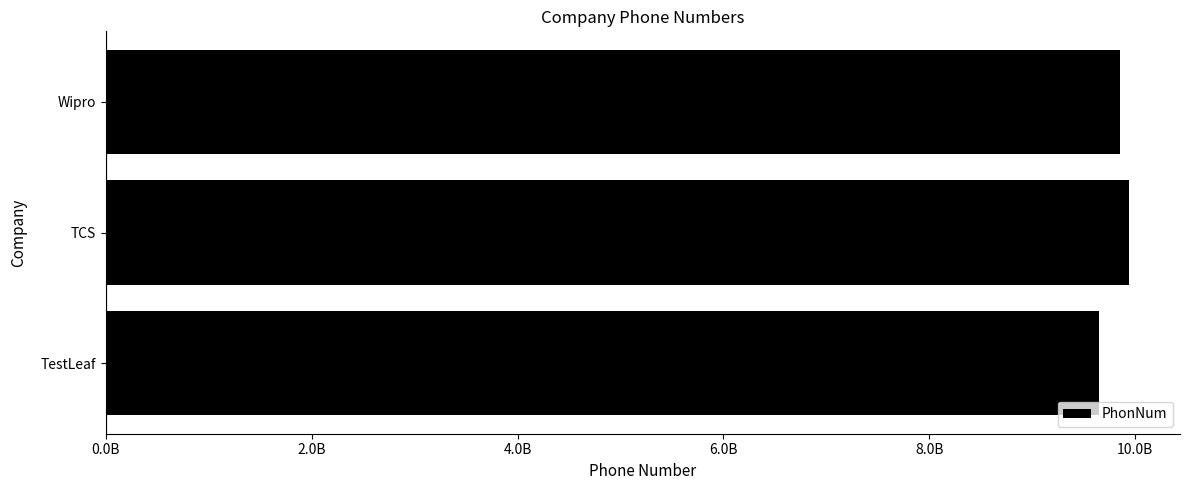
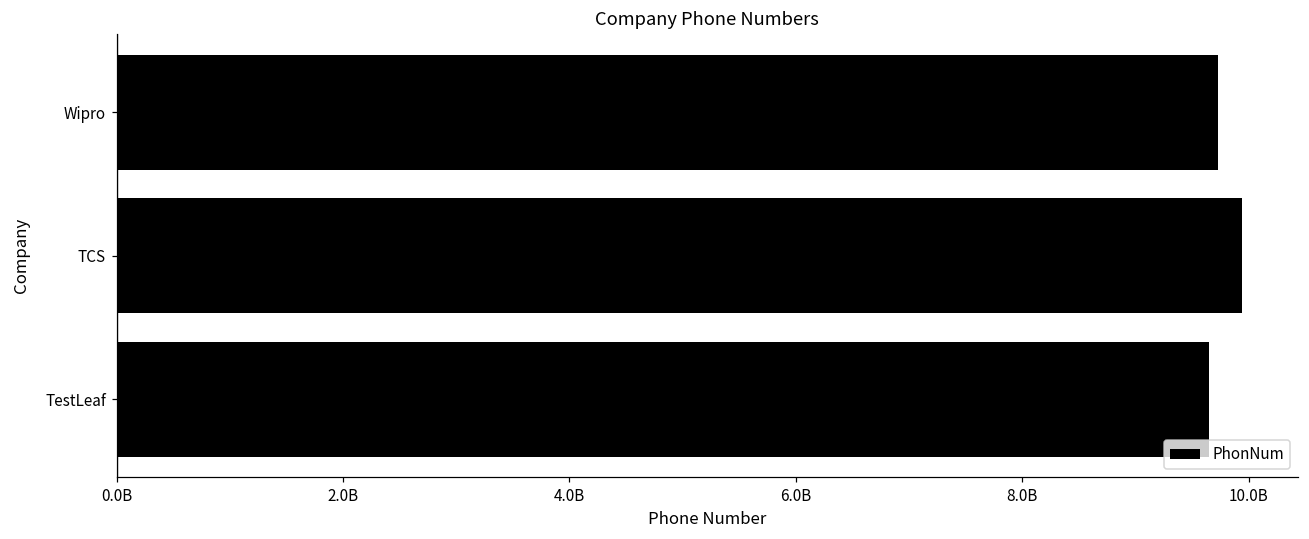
Wipro: 9860000000 -> 9730000000
